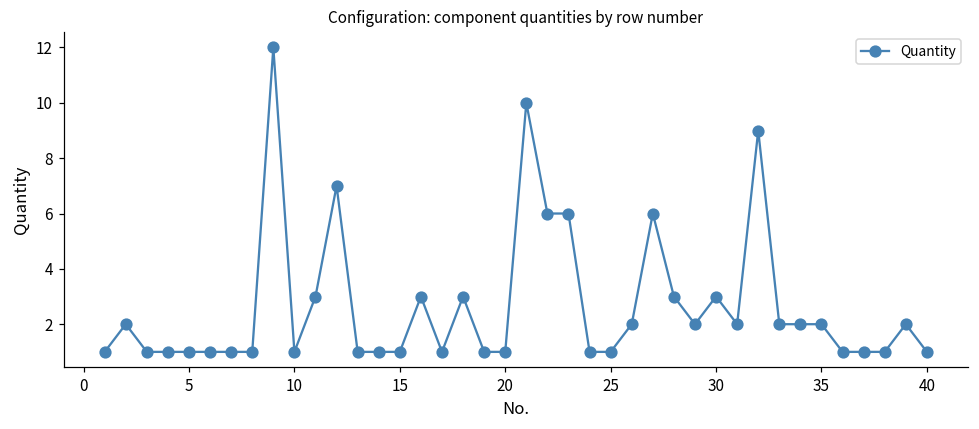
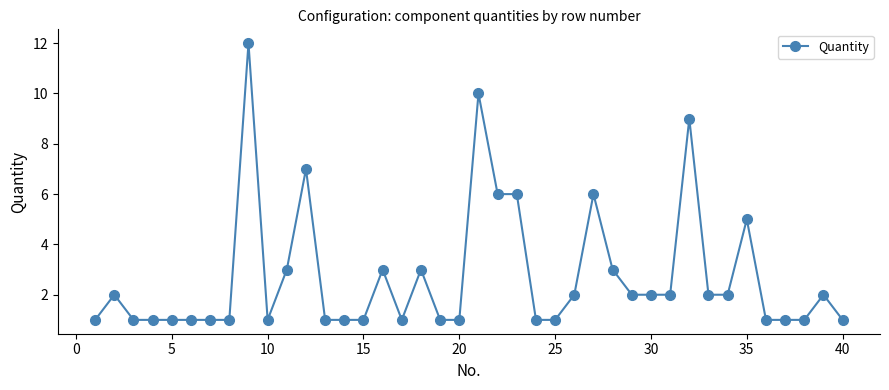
30: 3 -> 2
35: 2 -> 5
